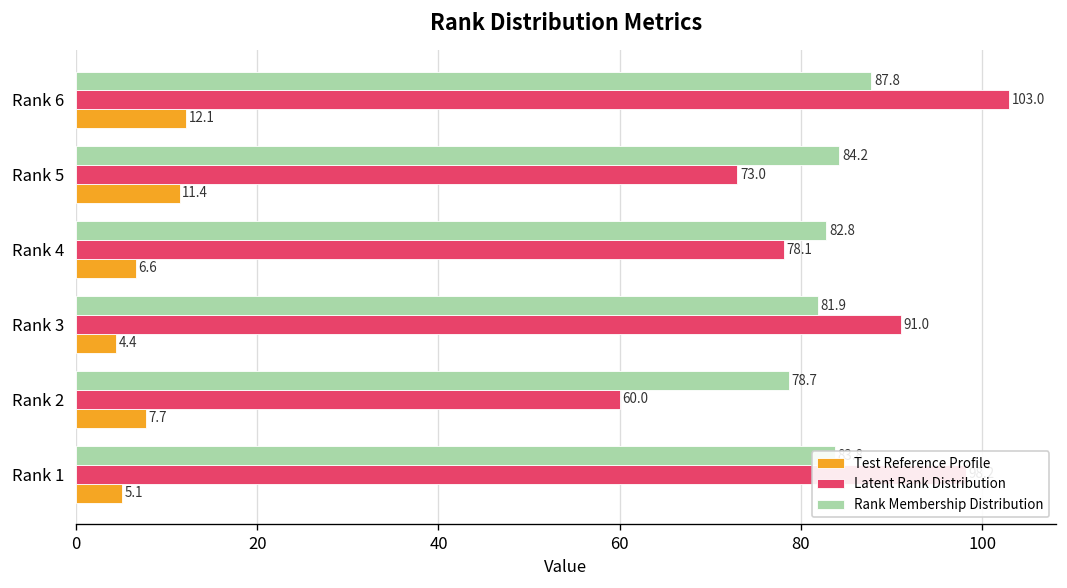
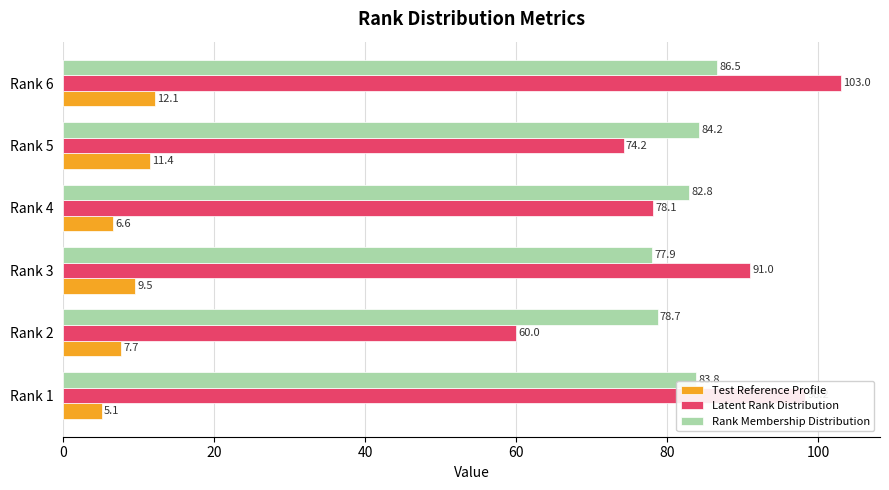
Rank Membership Distribution, Rank 6: 87.8 -> 86.5
Latent Rank Distribution, Rank 5: 73.0 -> 74.2
Rank Membership Distribution, Rank 3: 81.9 -> 77.9
Test Reference Profile, Rank 3: 4.4 -> 9.5
